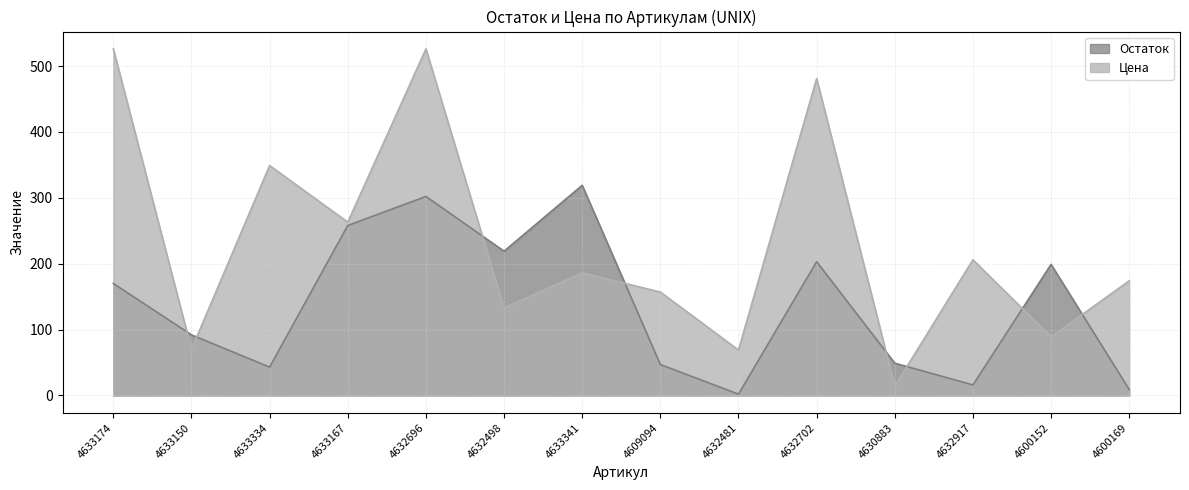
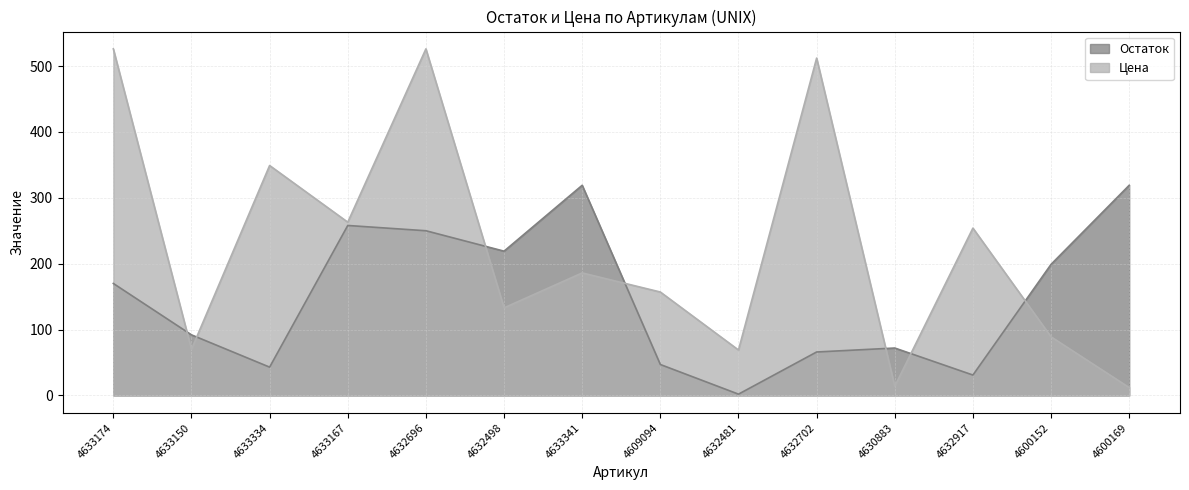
Остаток, 4632696: 300 -> 250
Остаток, 4632702: 200 -> 70
Цена, 4632702: 480 -> 510
Остаток, 4630883: 50 -> 70
Остаток, 4632917: 20 -> 30
Цена, 4632917: 210 -> 250
Остаток, 4600169: 10 -> 320
Цена, 4600169: 170 -> 10
